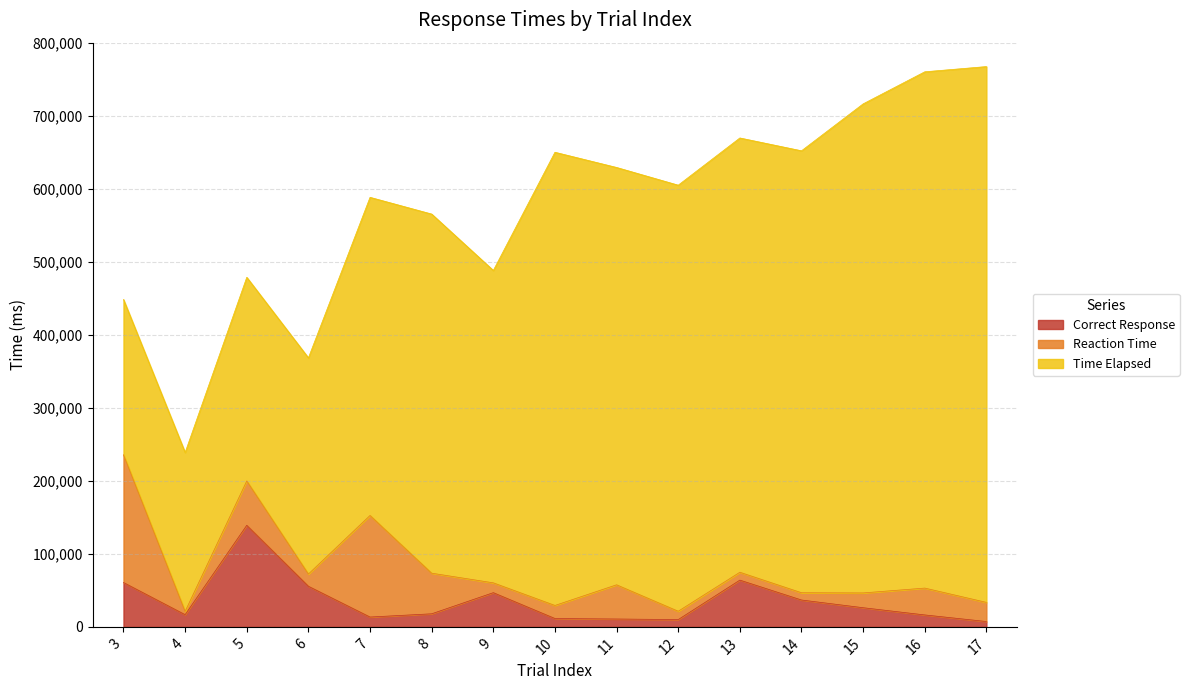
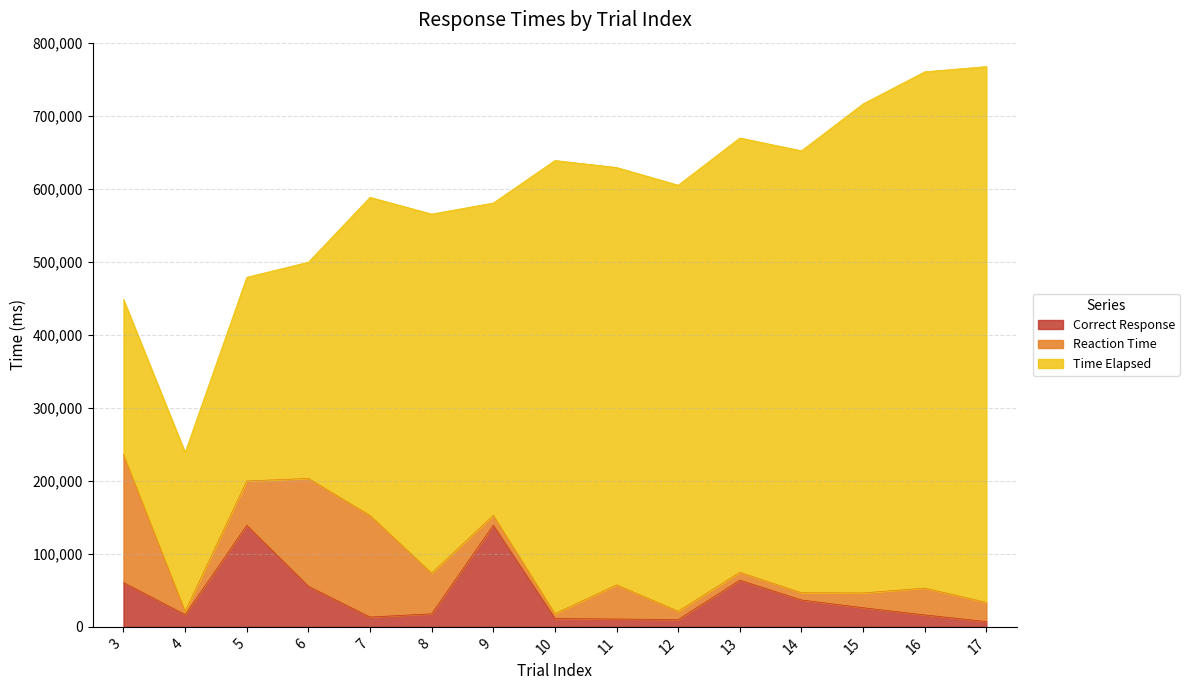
Reaction Time, 6: 20,000 -> 150,000
Correct Response, 9: 50,000 -> 140,000
Reaction Time, 10: 20,000 -> 10,000
